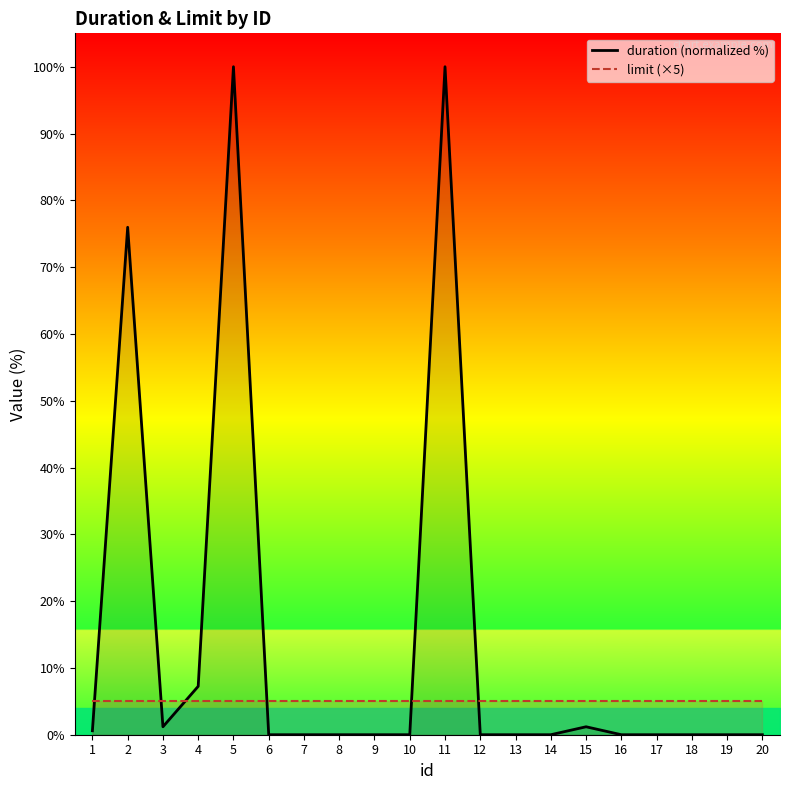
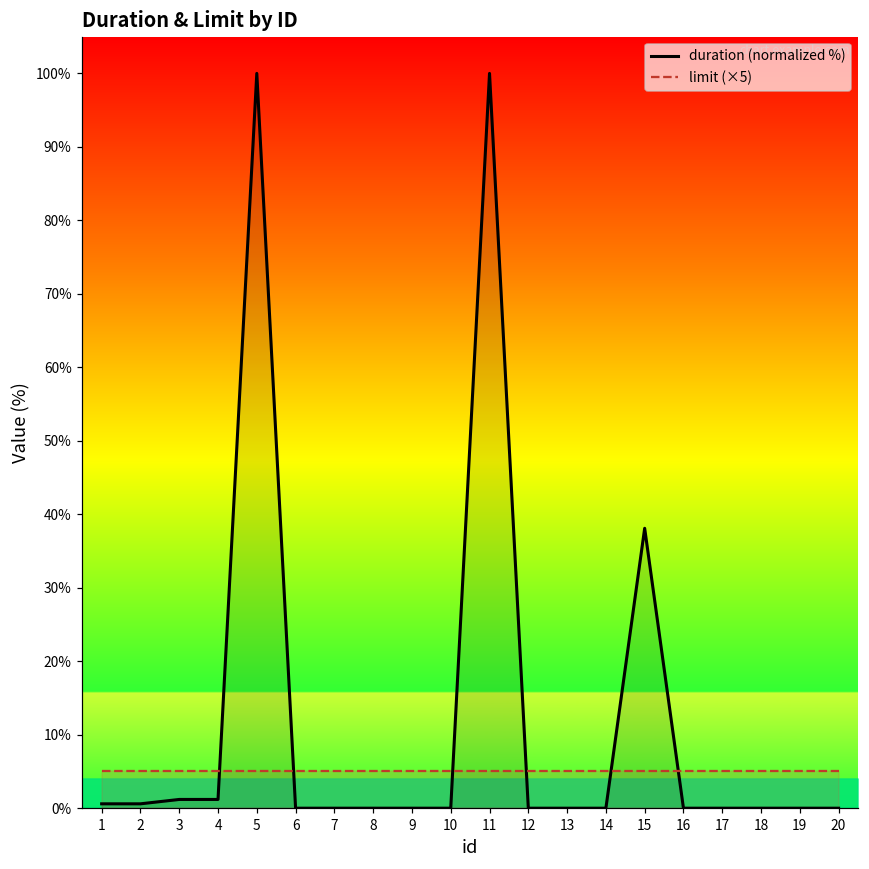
duration (normalized %), 2: 76% -> 1%
duration (normalized %), 4: 7% -> 1%
duration (normalized %), 15: 1% -> 38%
